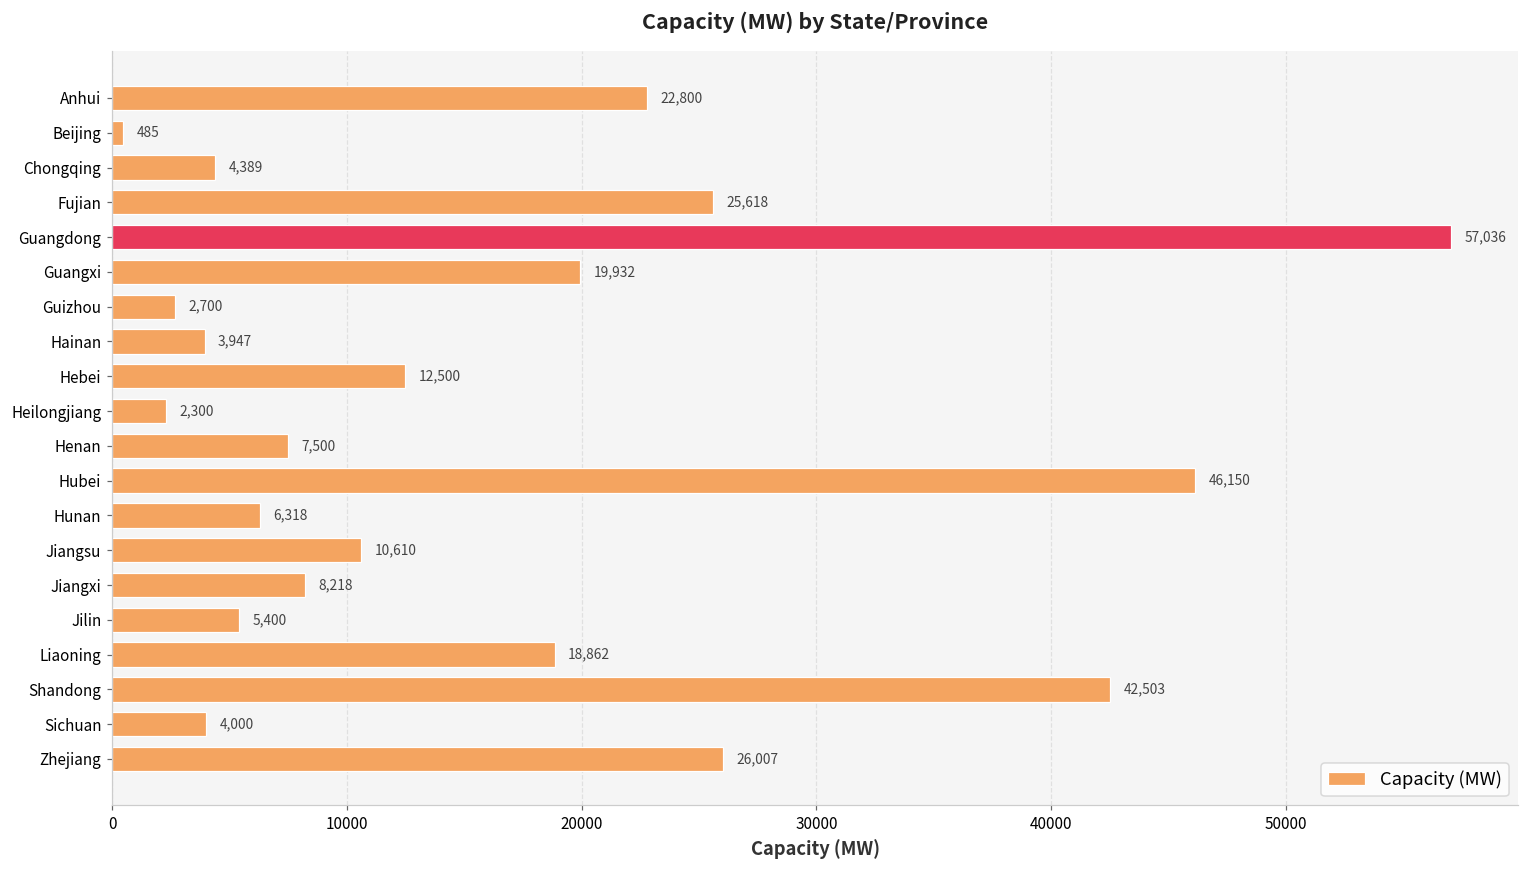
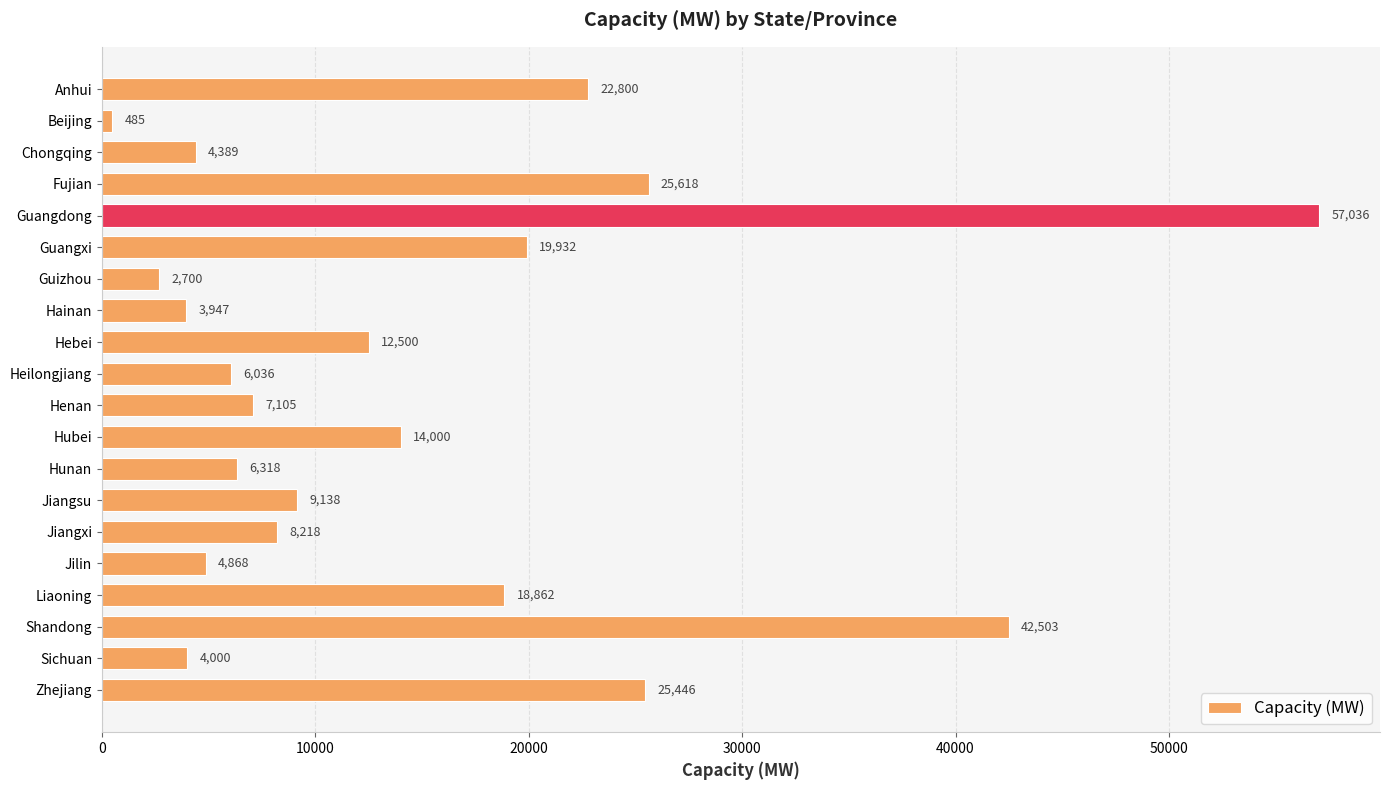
Heilongjiang: 2,300 -> 6,036
Henan: 7,500 -> 7,105
Hubei: 46,150 -> 14,000
Jiangsu: 10,610 -> 9,138
Jilin: 5,400 -> 4,868
Zhejiang: 26,007 -> 25,446
